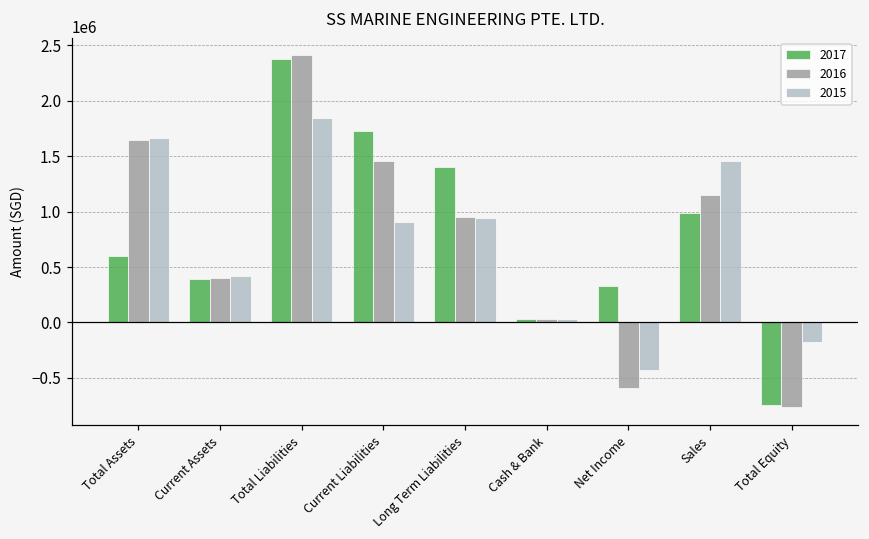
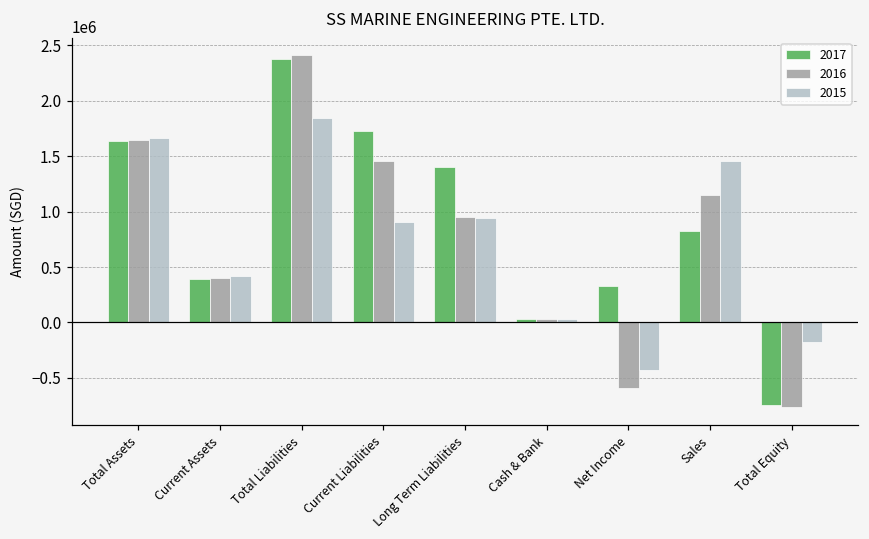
2017, Total Assets: 600000 -> 1630000
2017, Sales: 990000 -> 820000
